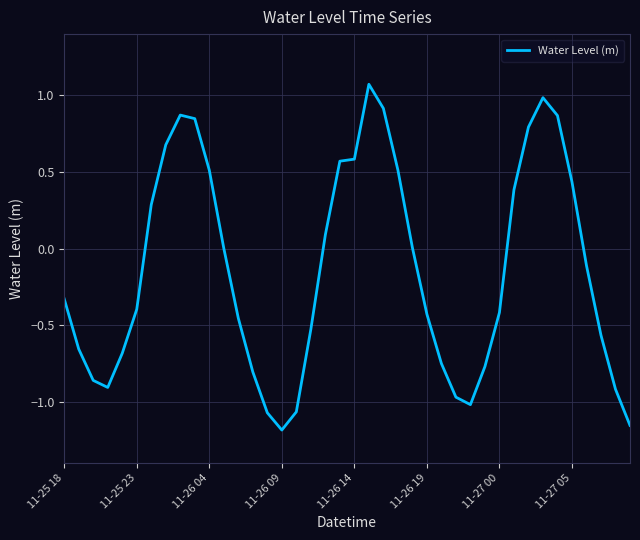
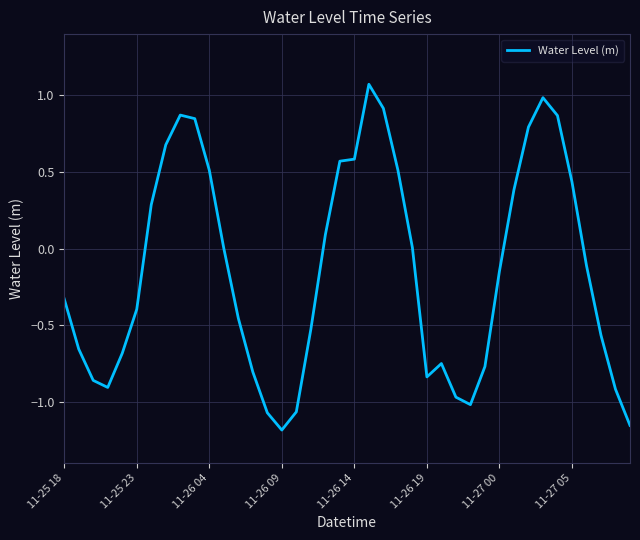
11-26 19: -0.43 -> -0.84
11-27 00: -0.42 -> -0.15
